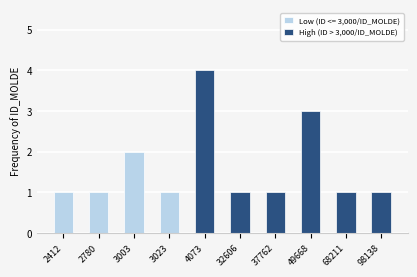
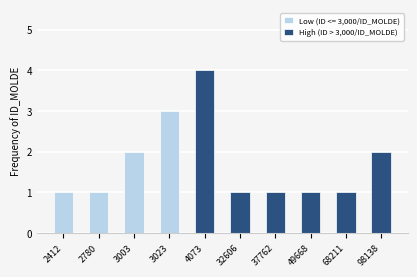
Low (ID <= 3,000/ID_MOLDE), 3023: 1 -> 3
High (ID > 3,000/ID_MOLDE), 49668: 3 -> 1
High (ID > 3,000/ID_MOLDE), 98138: 1 -> 2
